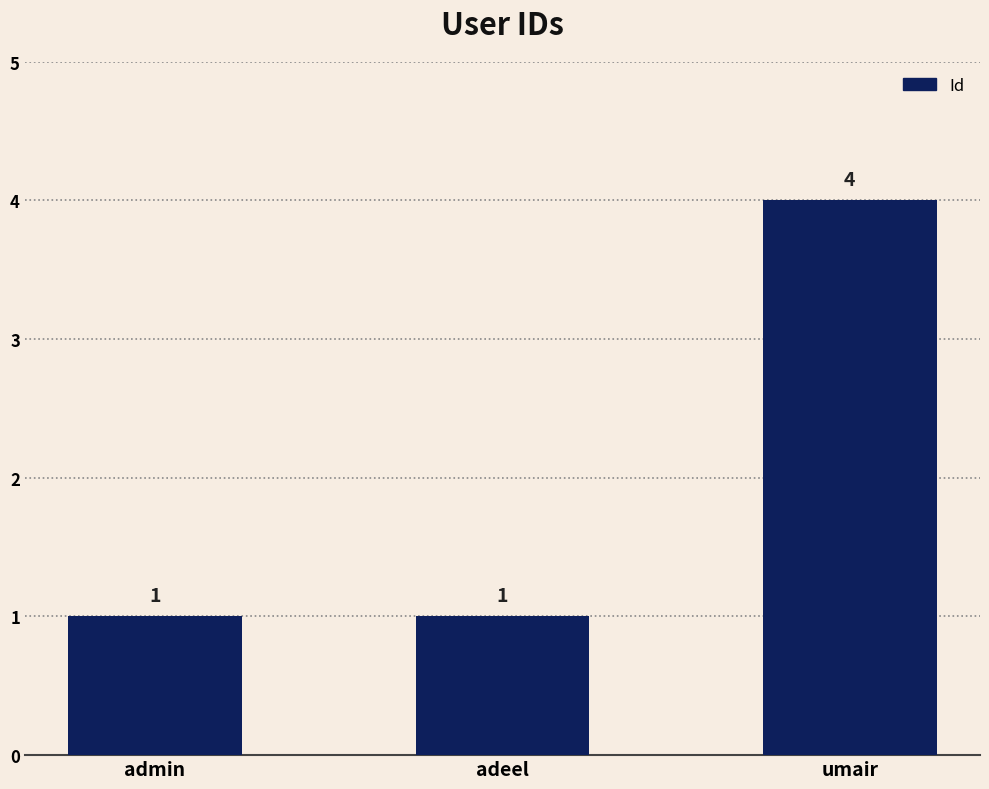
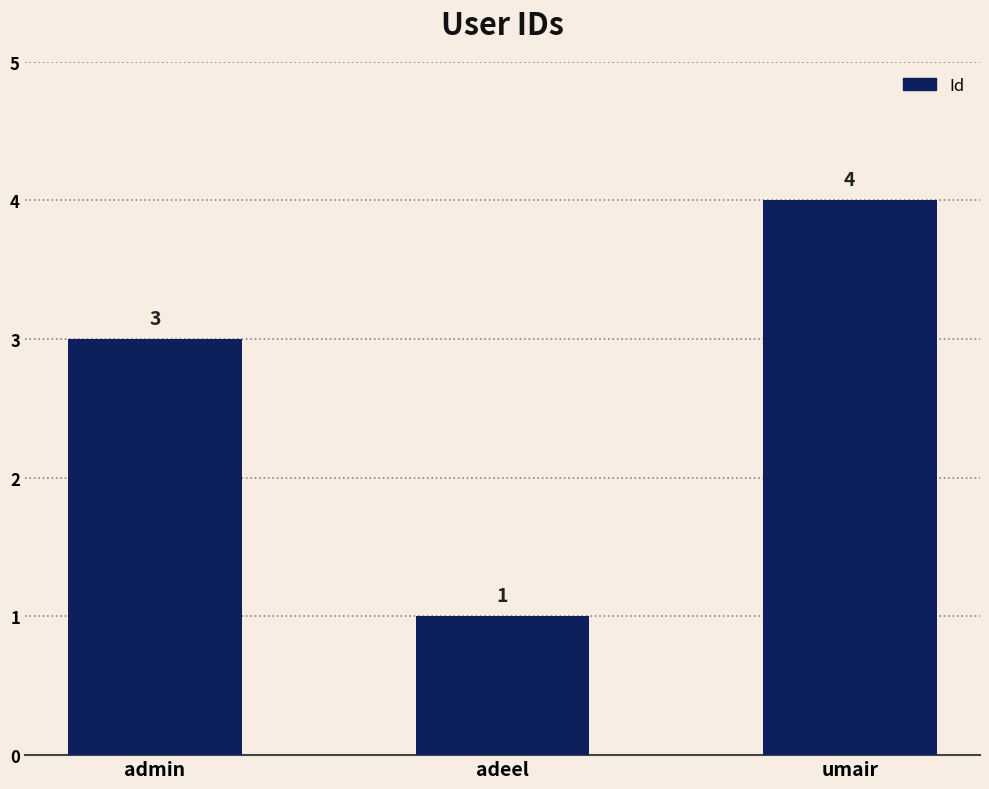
admin: 1 -> 3
